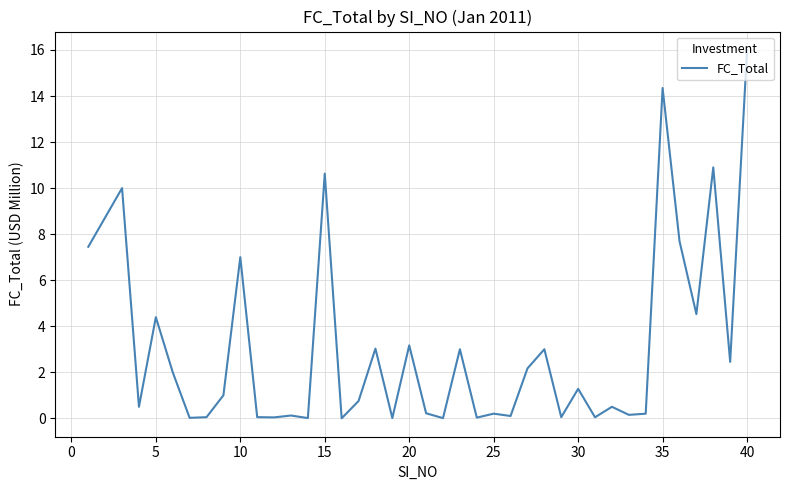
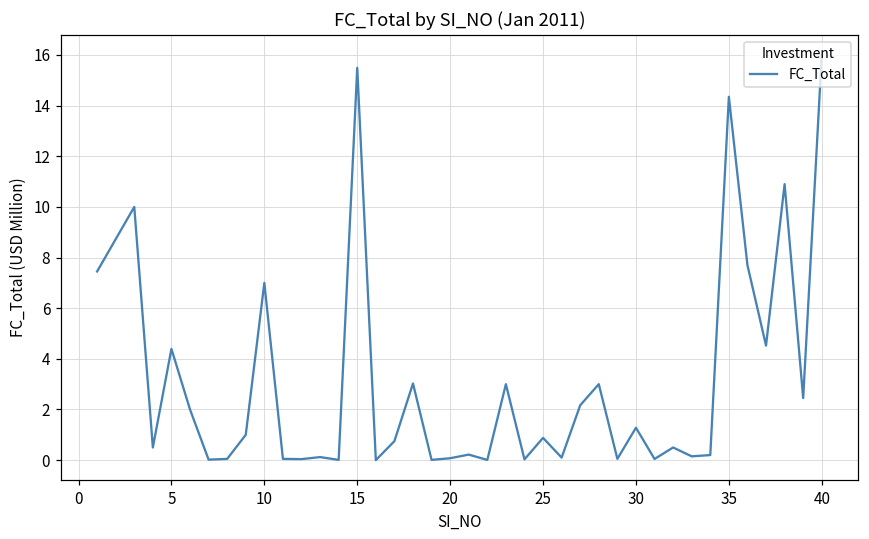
15: 10.6 -> 15.5
20: 3.2 -> 0.1
25: 0.2 -> 0.9
